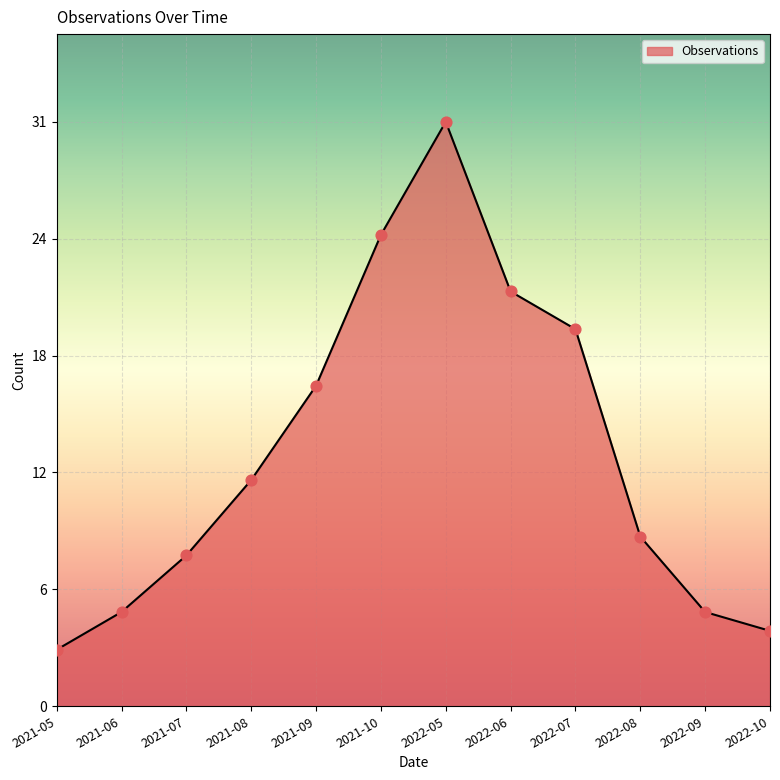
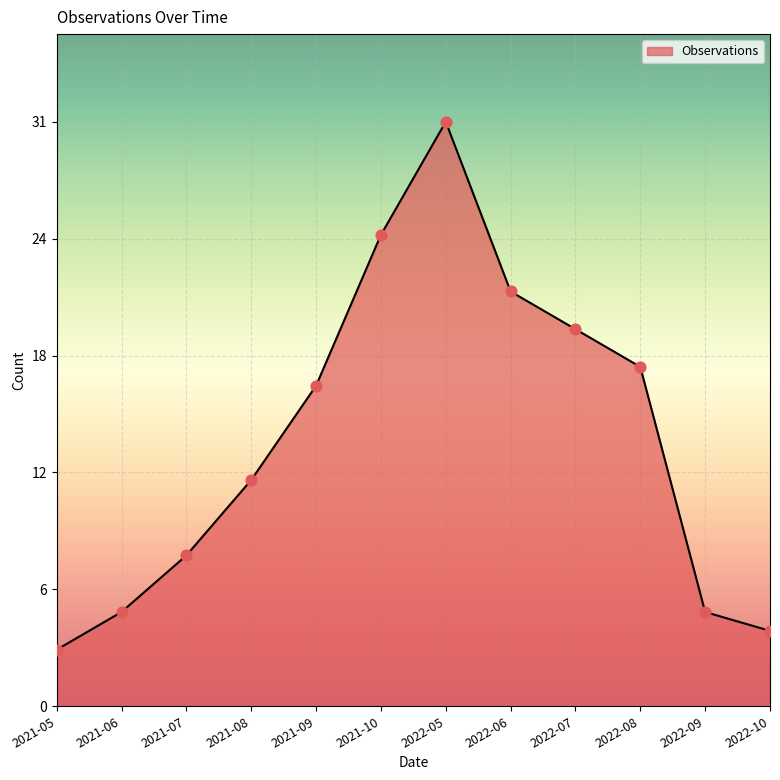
2022-08: 9 -> 18
